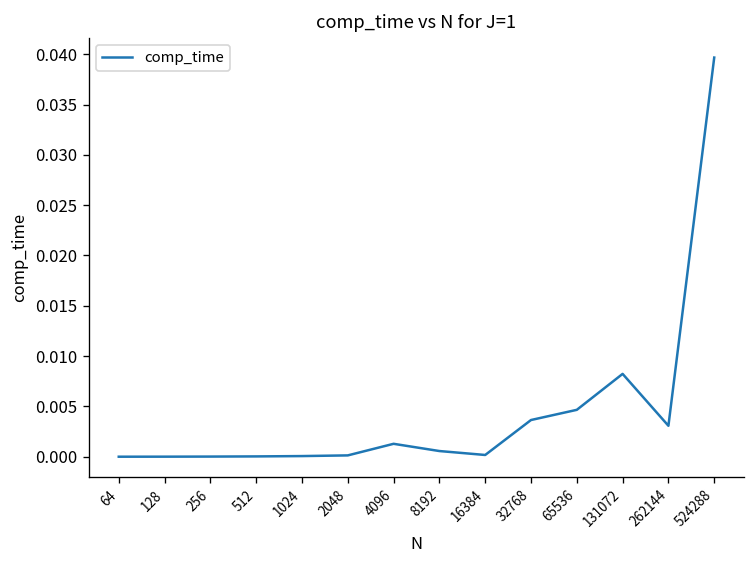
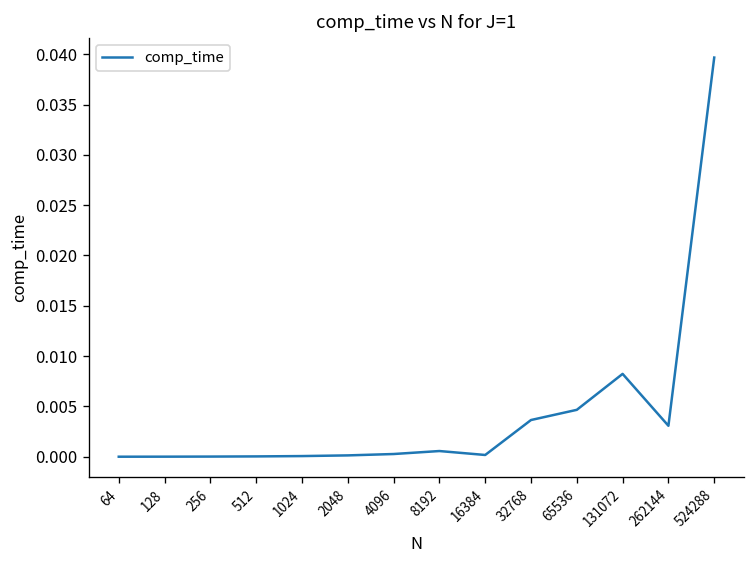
4096: 0.001 -> 0.000
